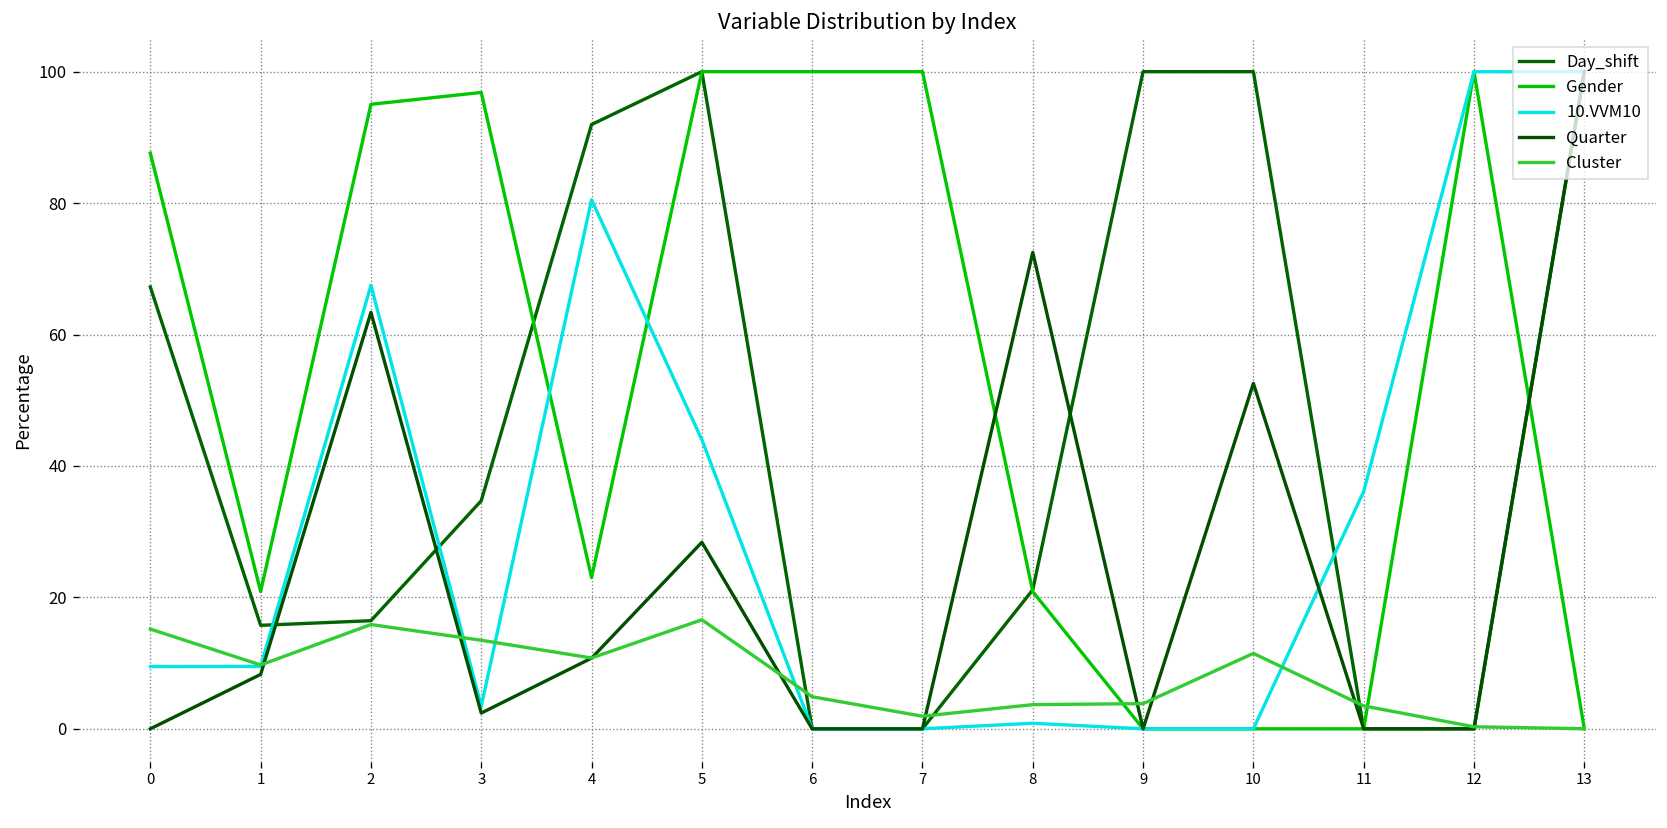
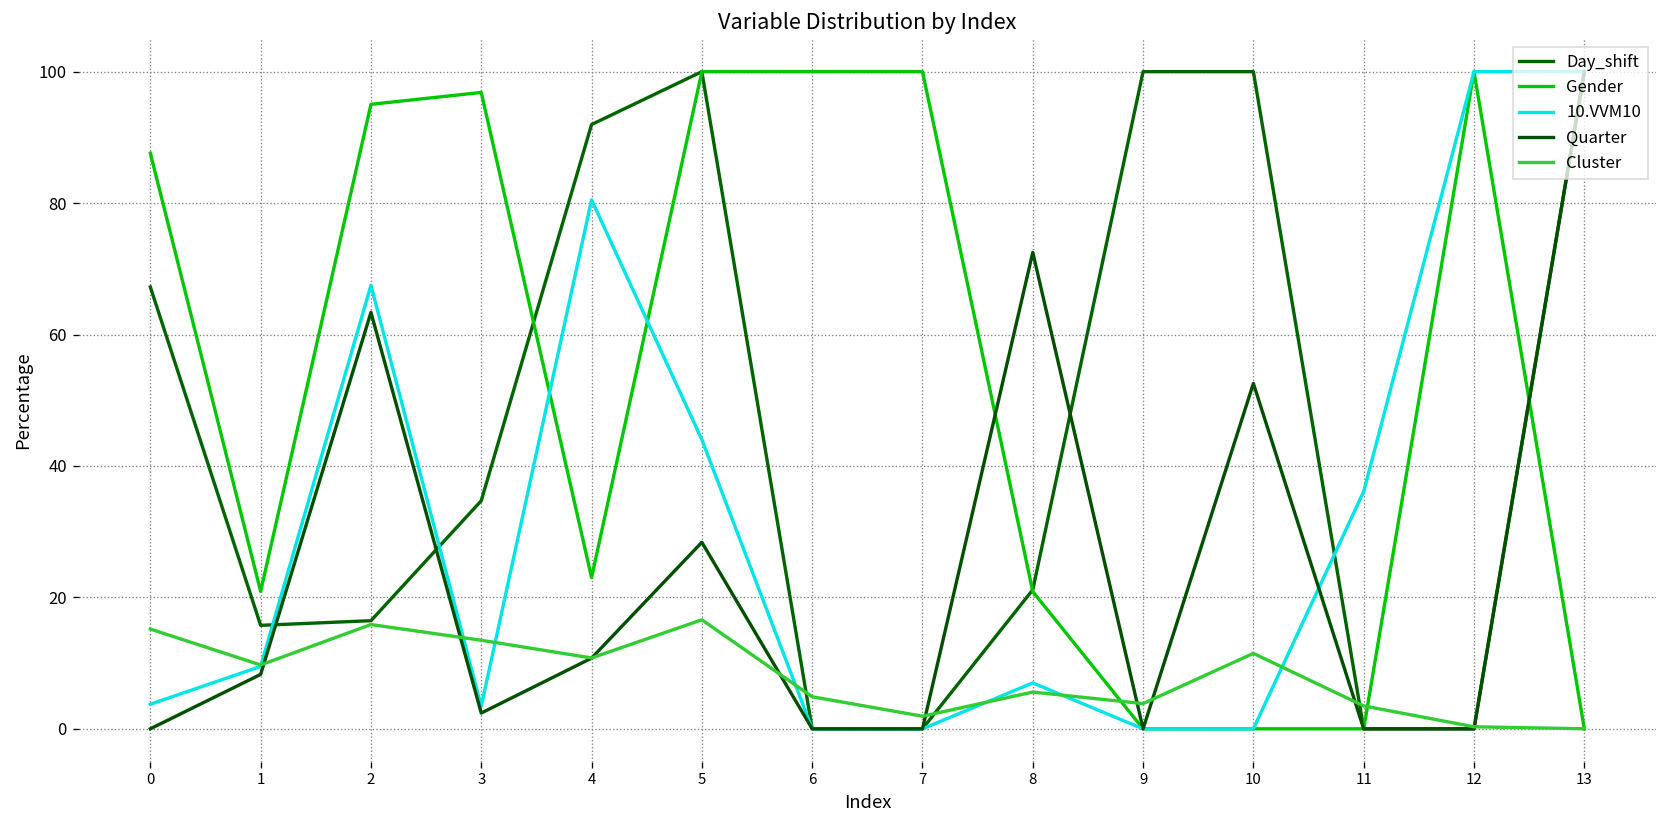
10.VVM10, 0: 9 -> 4
10.VVM10, 8: 1 -> 7
Cluster, 8: 4 -> 6
